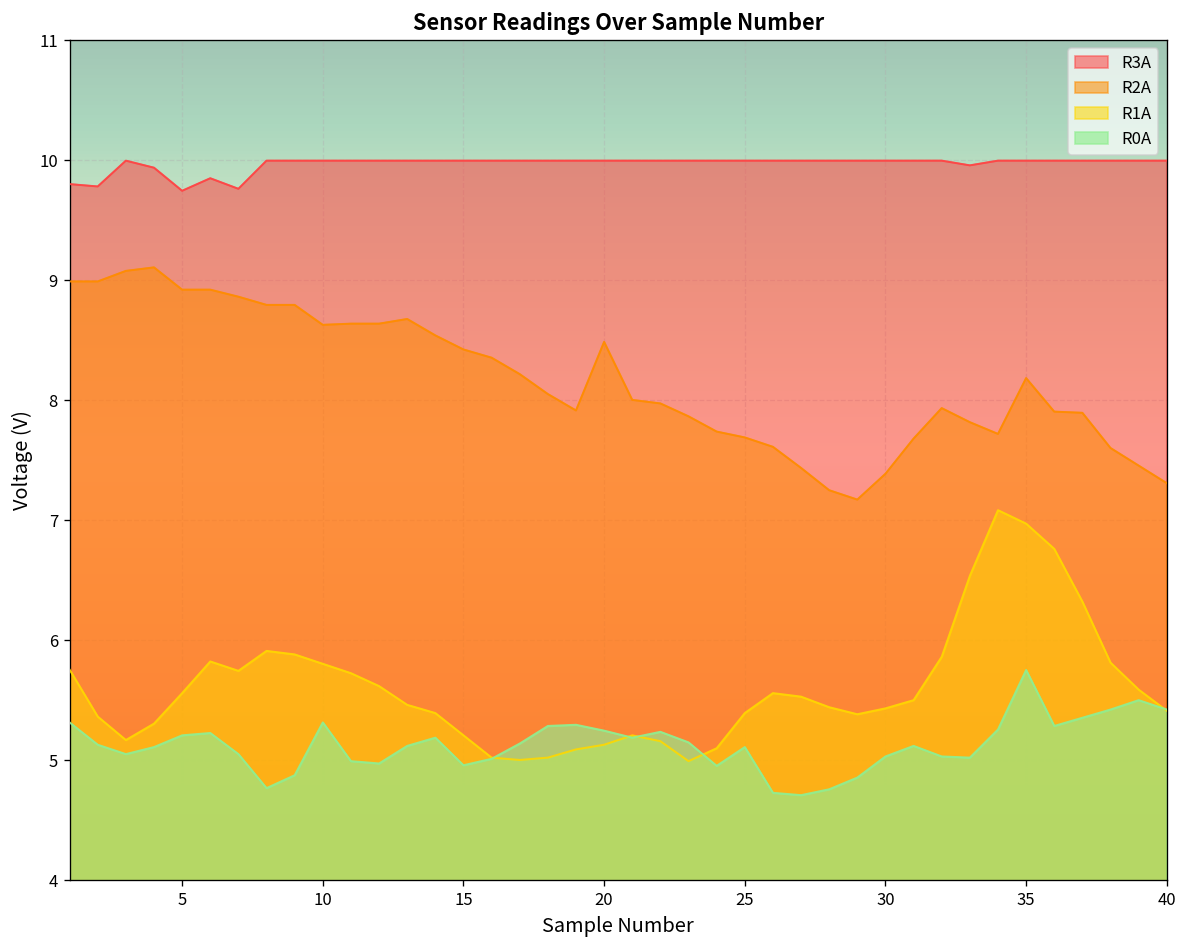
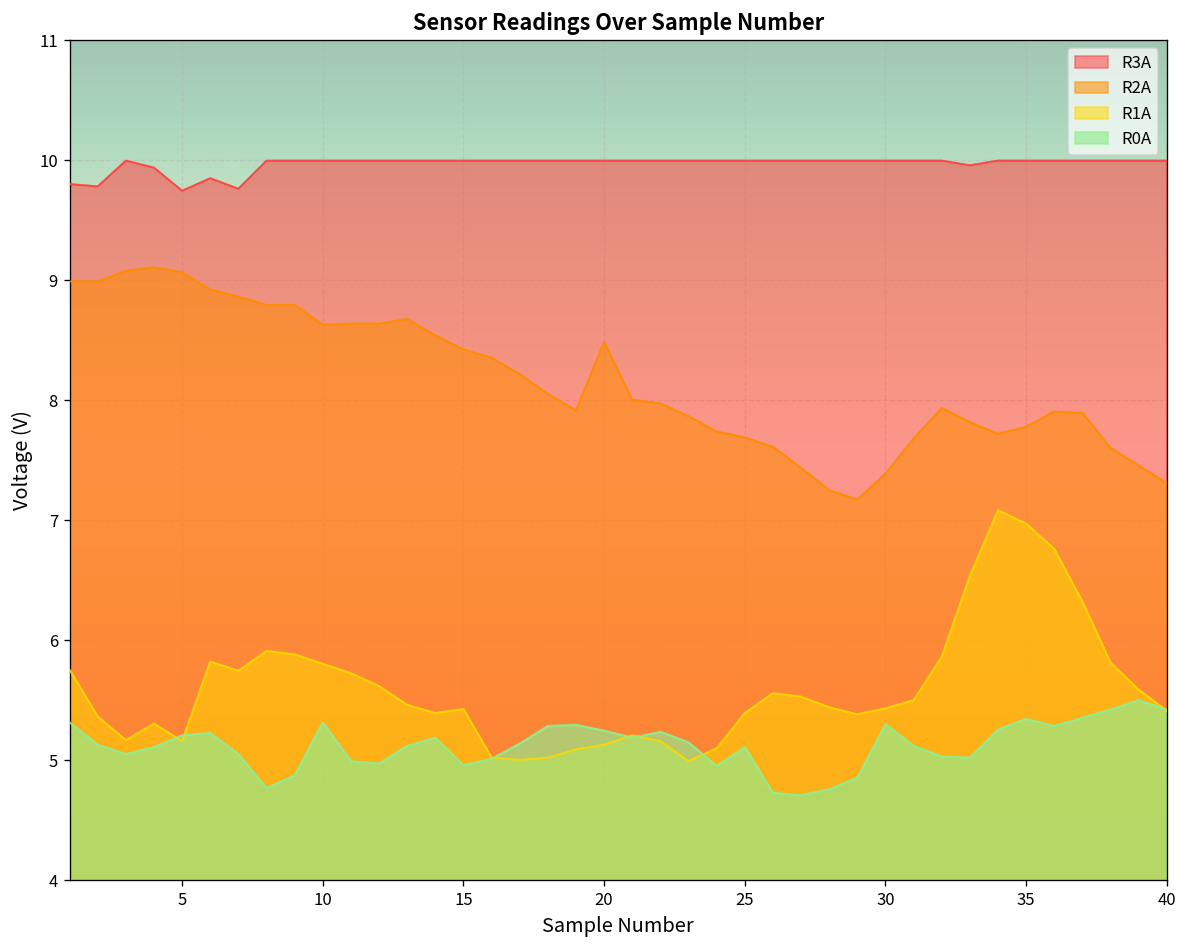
R2A, 5: 8.92 -> 9.06
R1A, 5: 5.56 -> 5.16
R1A, 15: 5.21 -> 5.43
R0A, 30: 5.03 -> 5.30
R2A, 35: 8.18 -> 7.78
R0A, 35: 5.75 -> 5.35
